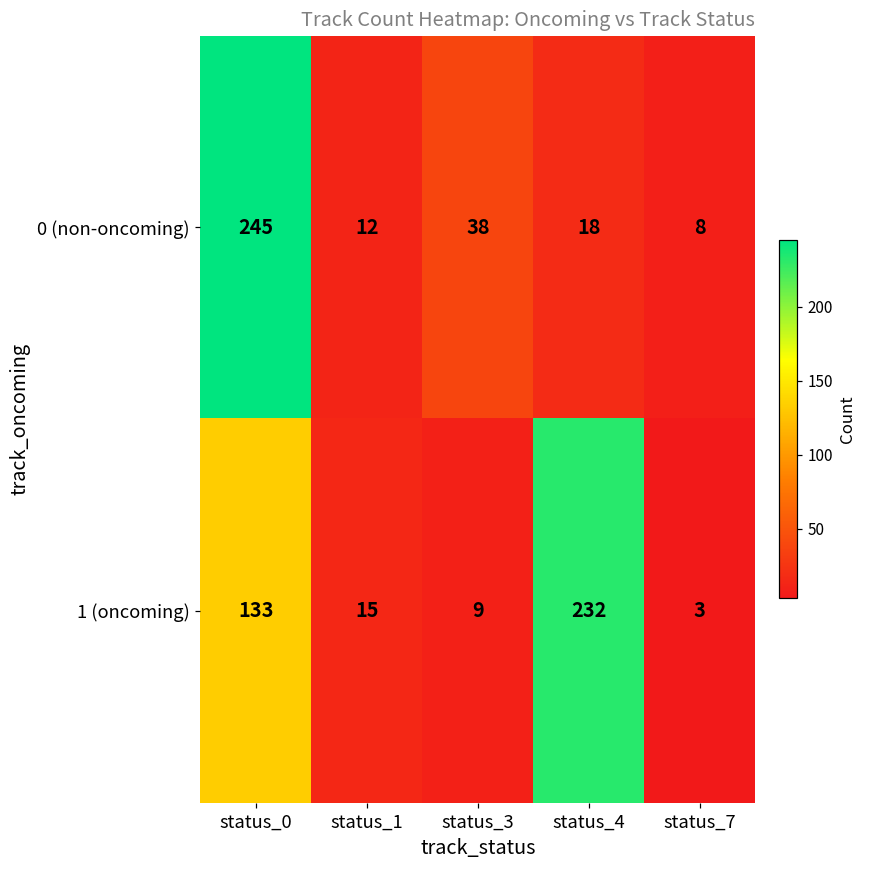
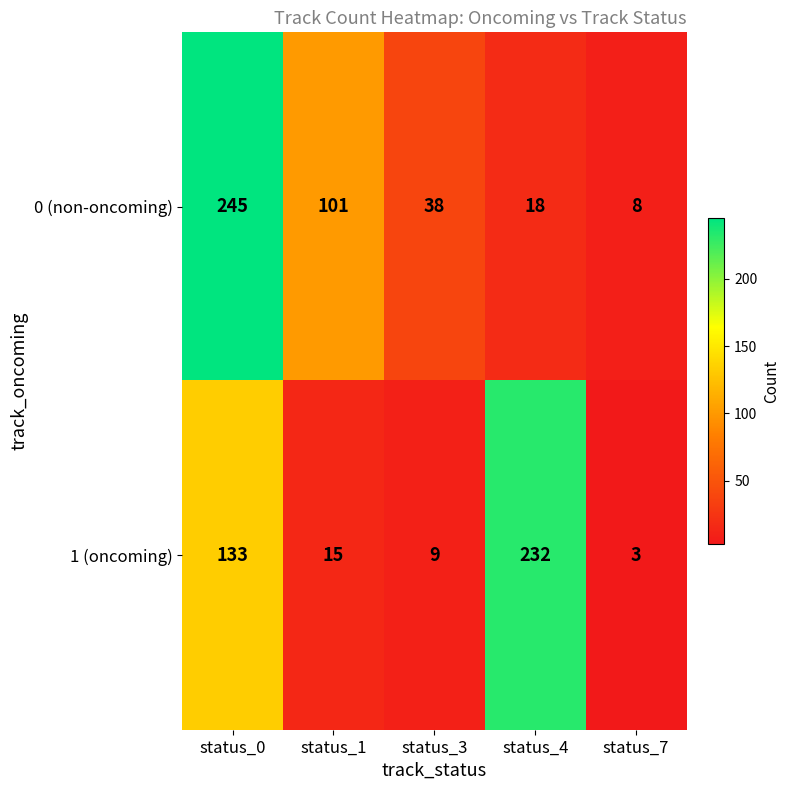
0 (non-oncoming), status_1: 12 -> 101
